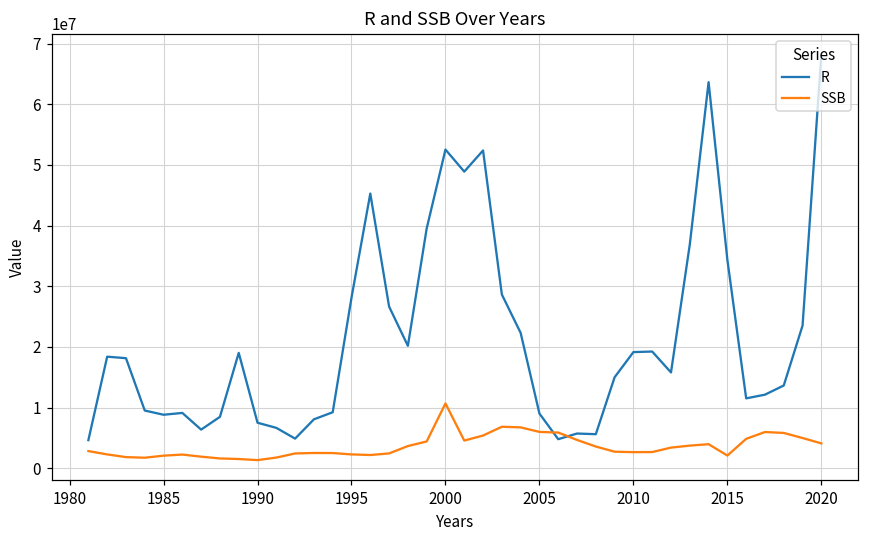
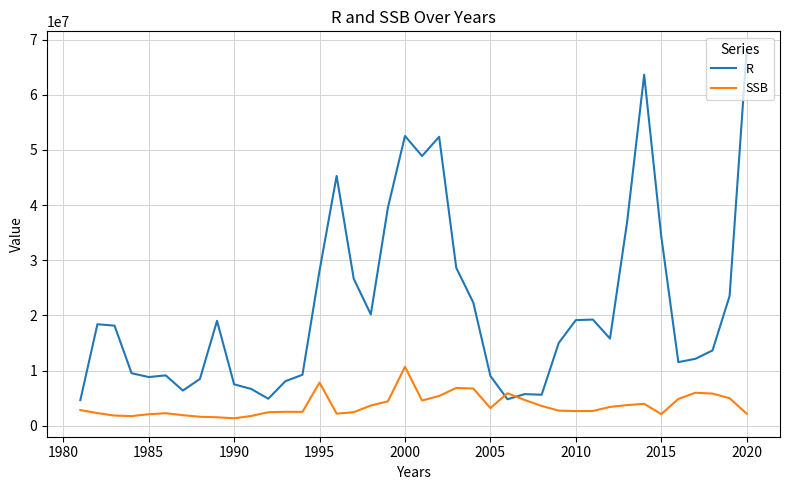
SSB, 1995: 2000000 -> 8000000
SSB, 2005: 6000000 -> 3000000
SSB, 2020: 4000000 -> 2000000
